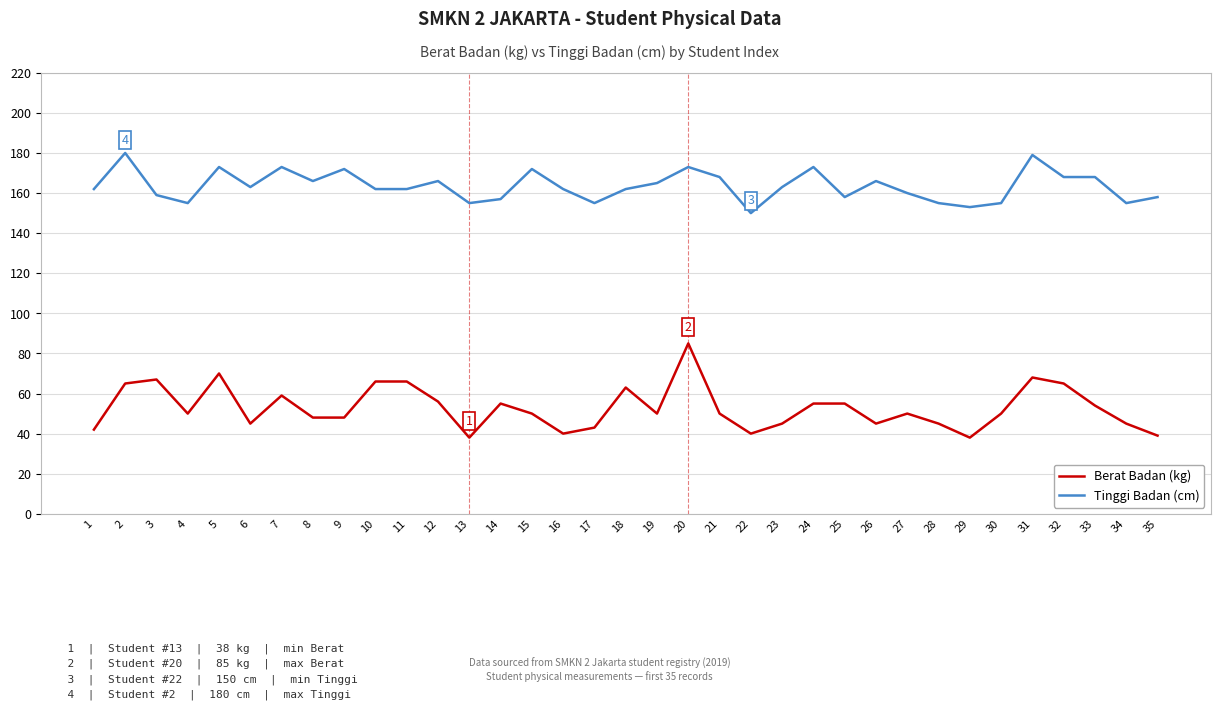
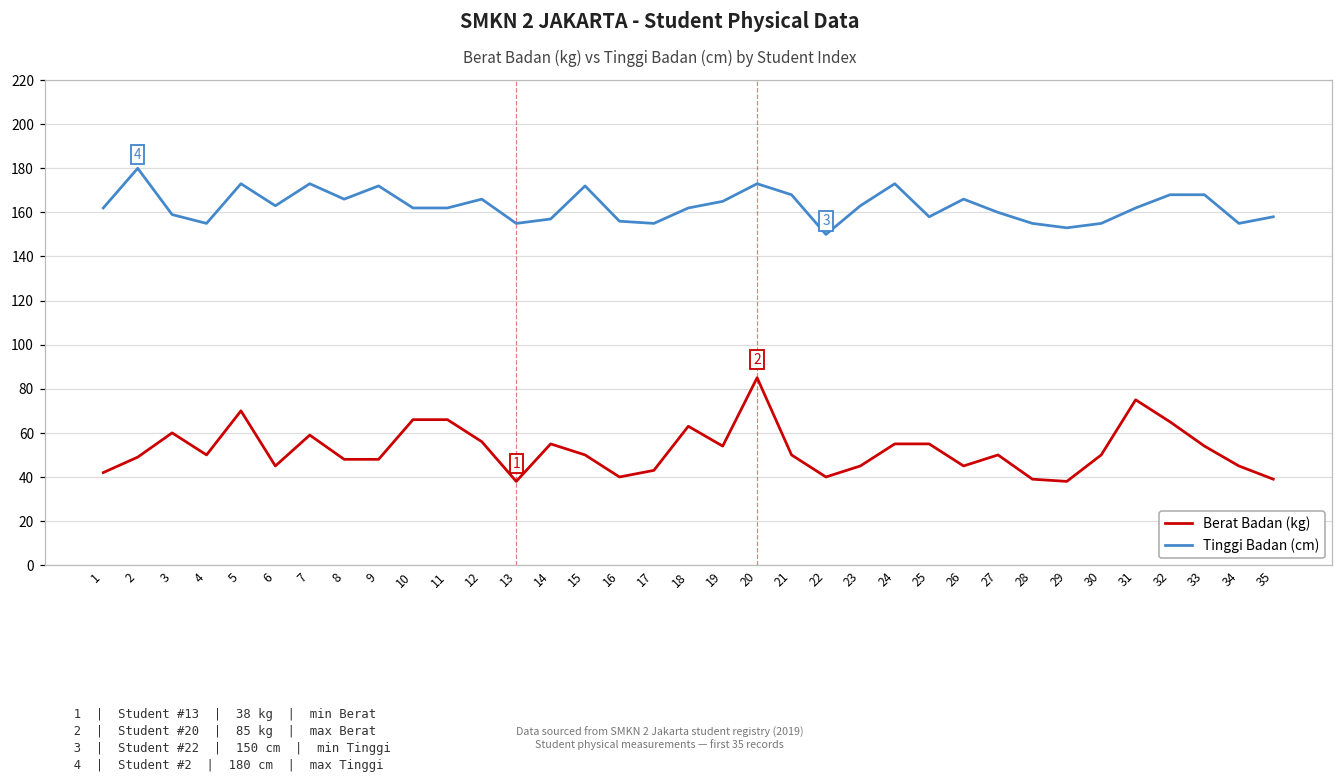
Berat Badan (kg), 2: 65 -> 49
Berat Badan (kg), 3: 67 -> 60
Tinggi Badan (cm), 16: 162 -> 156
Berat Badan (kg), 19: 50 -> 54
Berat Badan (kg), 28: 45 -> 39
Berat Badan (kg), 31: 68 -> 75
Tinggi Badan (cm), 31: 179 -> 162
